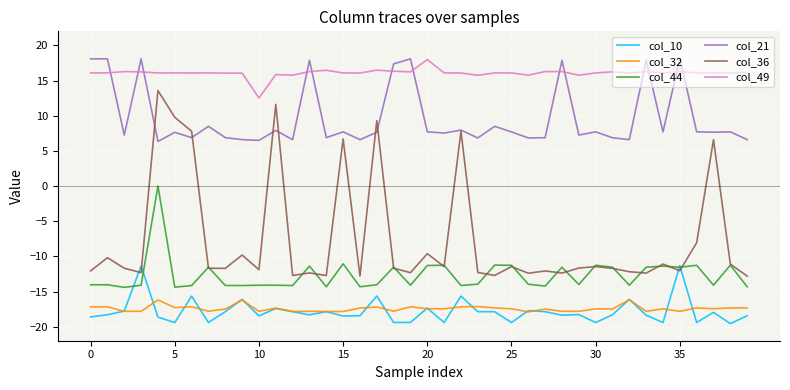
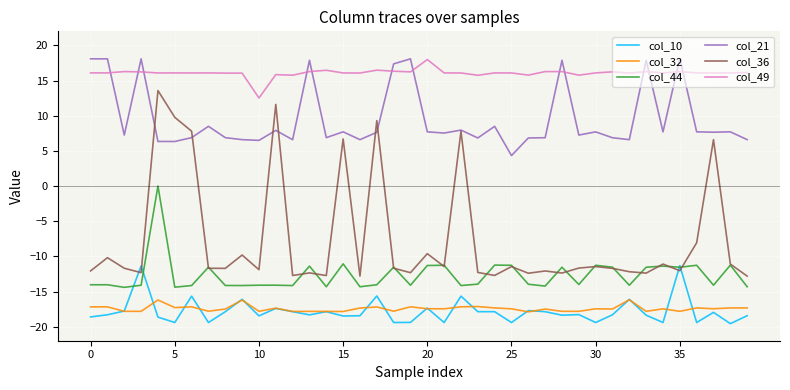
col_21, 5: 8 -> 6
col_21, 25: 8 -> 4
